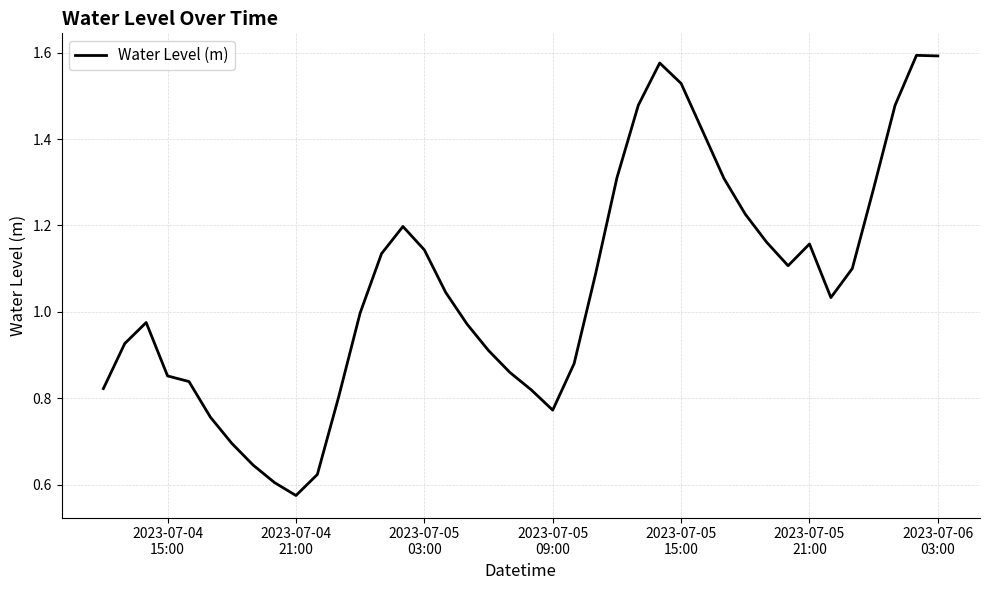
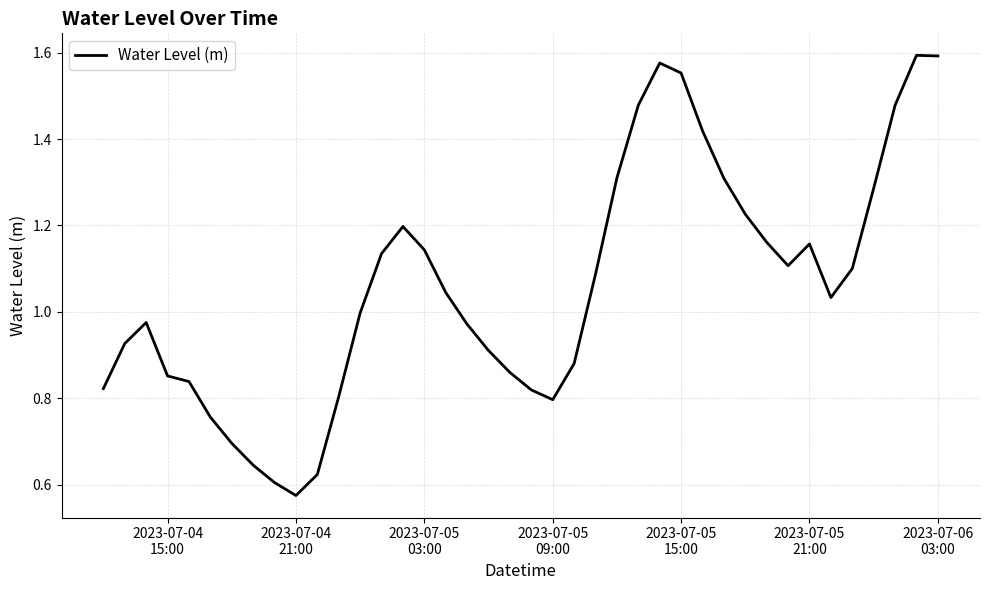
2023-07-05 09:00: 0.77 -> 0.80
2023-07-05 15:00: 1.53 -> 1.55
